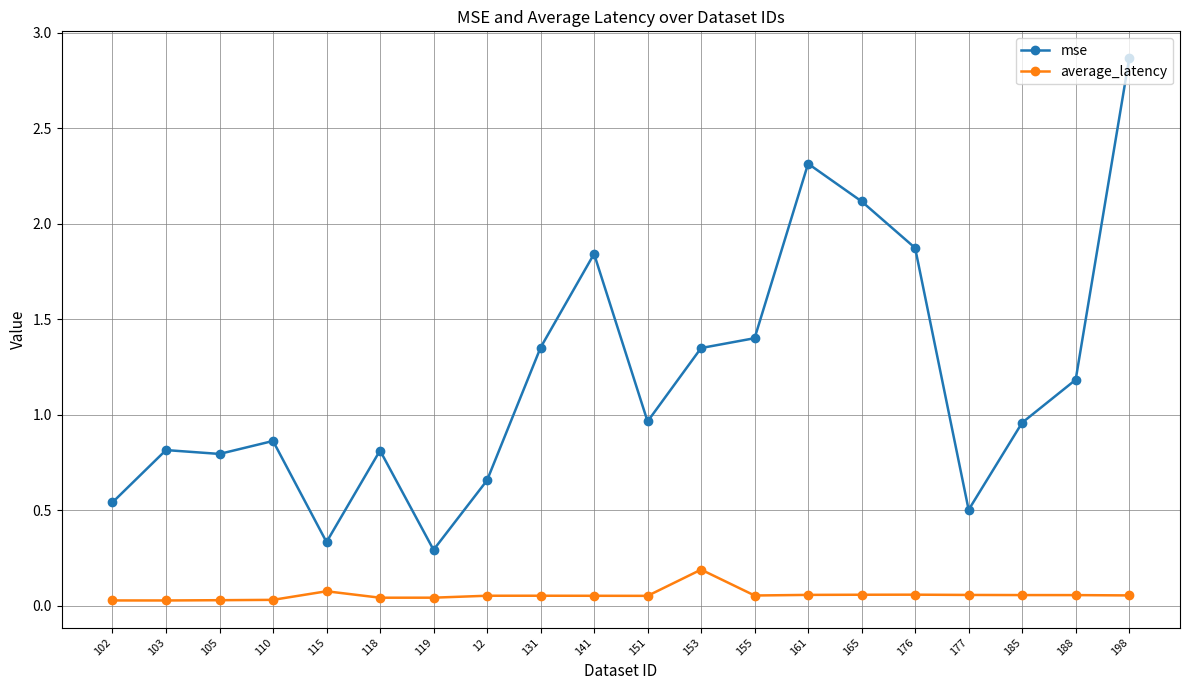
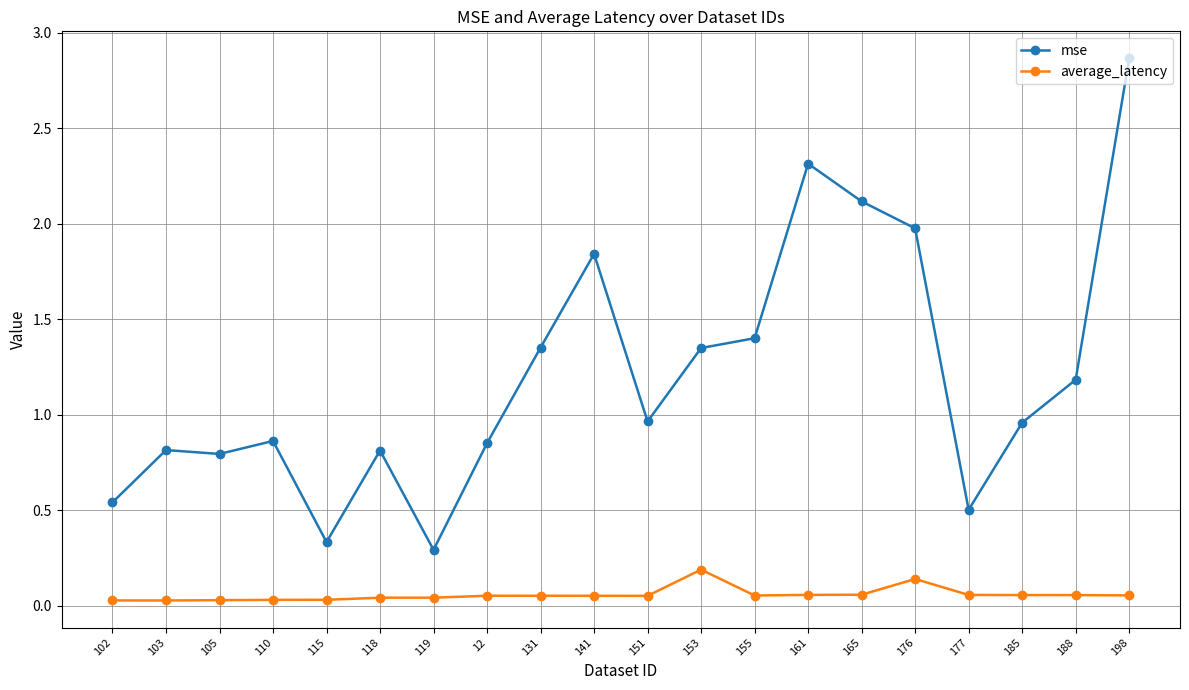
average_latency, 115: 0.08 -> 0.03
mse, 12: 0.66 -> 0.85
mse, 176: 1.87 -> 1.98
average_latency, 176: 0.06 -> 0.14
